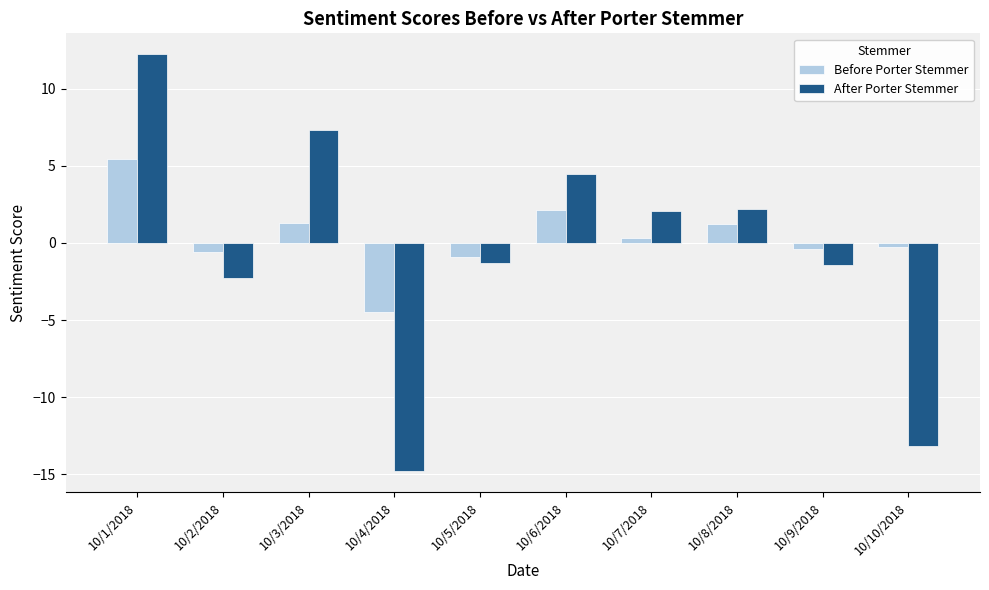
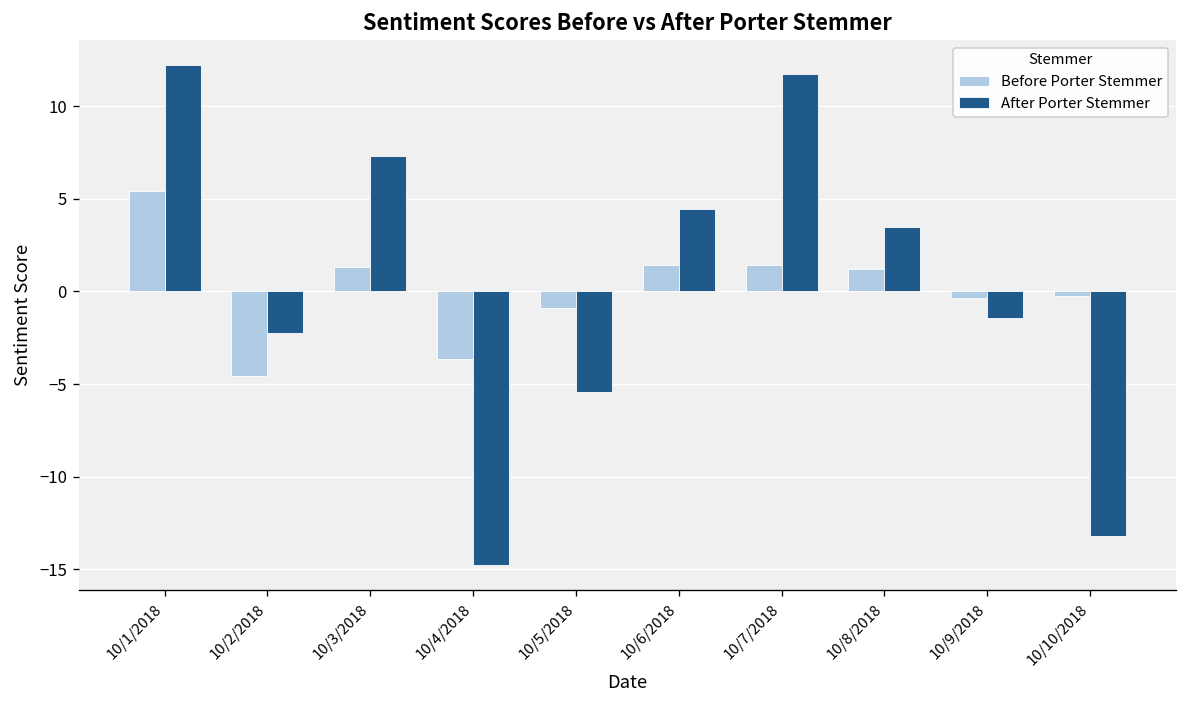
Before Porter Stemmer, 10/2/2018: -0.6 -> -4.6
Before Porter Stemmer, 10/4/2018: -4.5 -> -3.7
After Porter Stemmer, 10/5/2018: -1.3 -> -5.4
Before Porter Stemmer, 10/6/2018: 2.1 -> 1.5
Before Porter Stemmer, 10/7/2018: 0.3 -> 1.4
After Porter Stemmer, 10/7/2018: 2.1 -> 11.8
After Porter Stemmer, 10/8/2018: 2.2 -> 3.5
